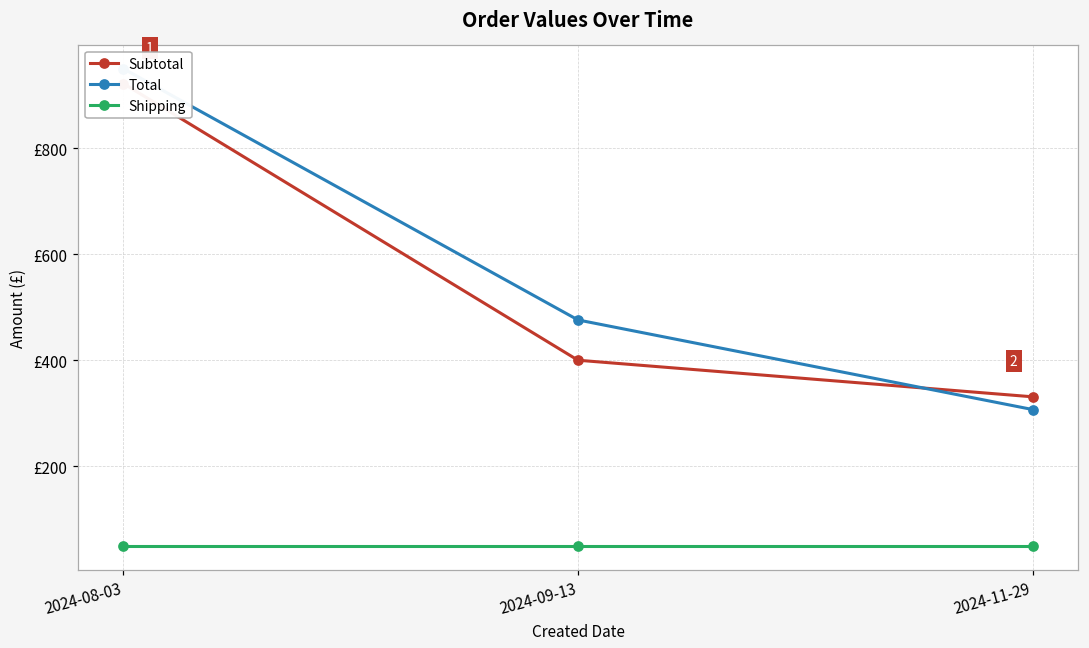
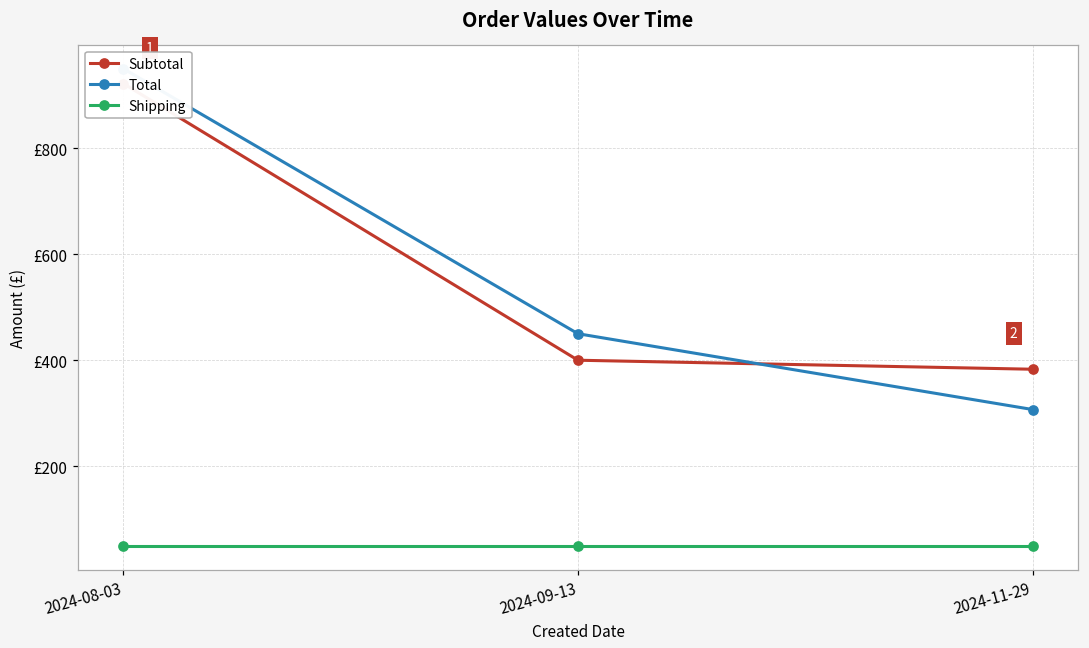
Total, 2024-09-13: £480 -> £450
Subtotal, 2024-11-29: £330 -> £380
